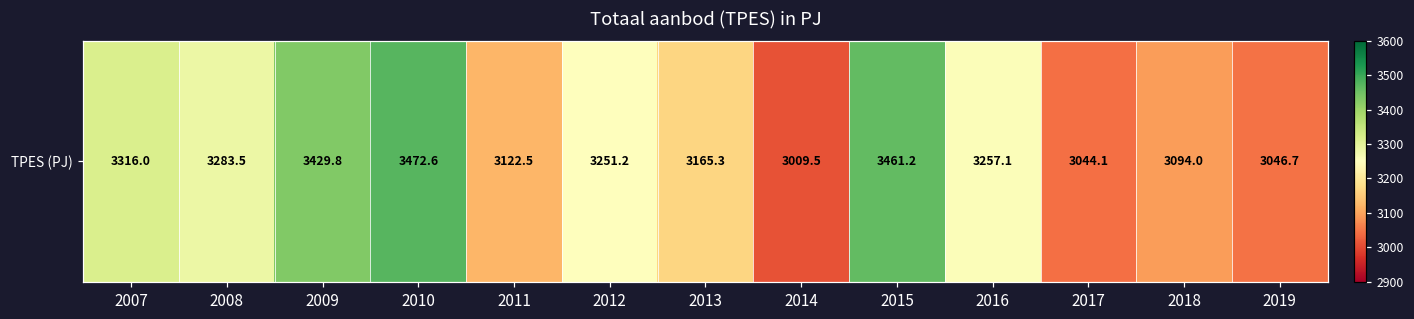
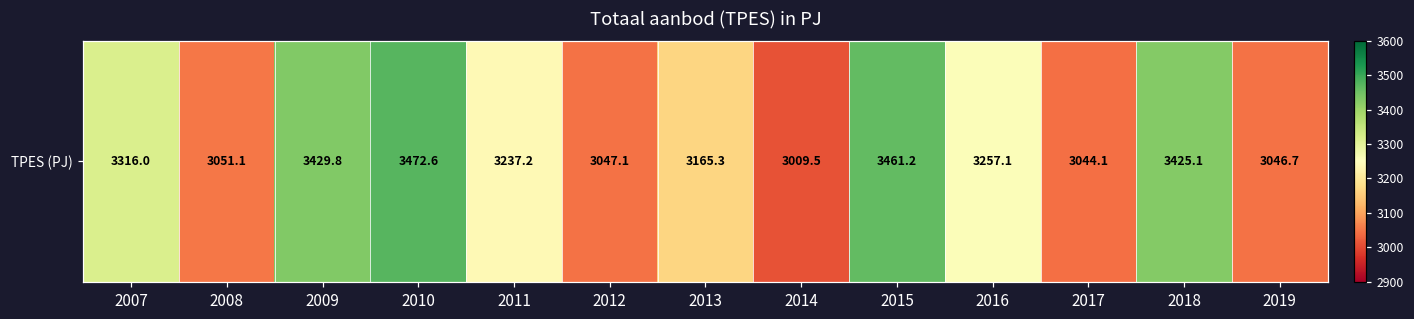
TPES (PJ), 2008: 3283.5 -> 3051.1
TPES (PJ), 2011: 3122.5 -> 3237.2
TPES (PJ), 2012: 3251.2 -> 3047.1
TPES (PJ), 2018: 3094.0 -> 3425.1
